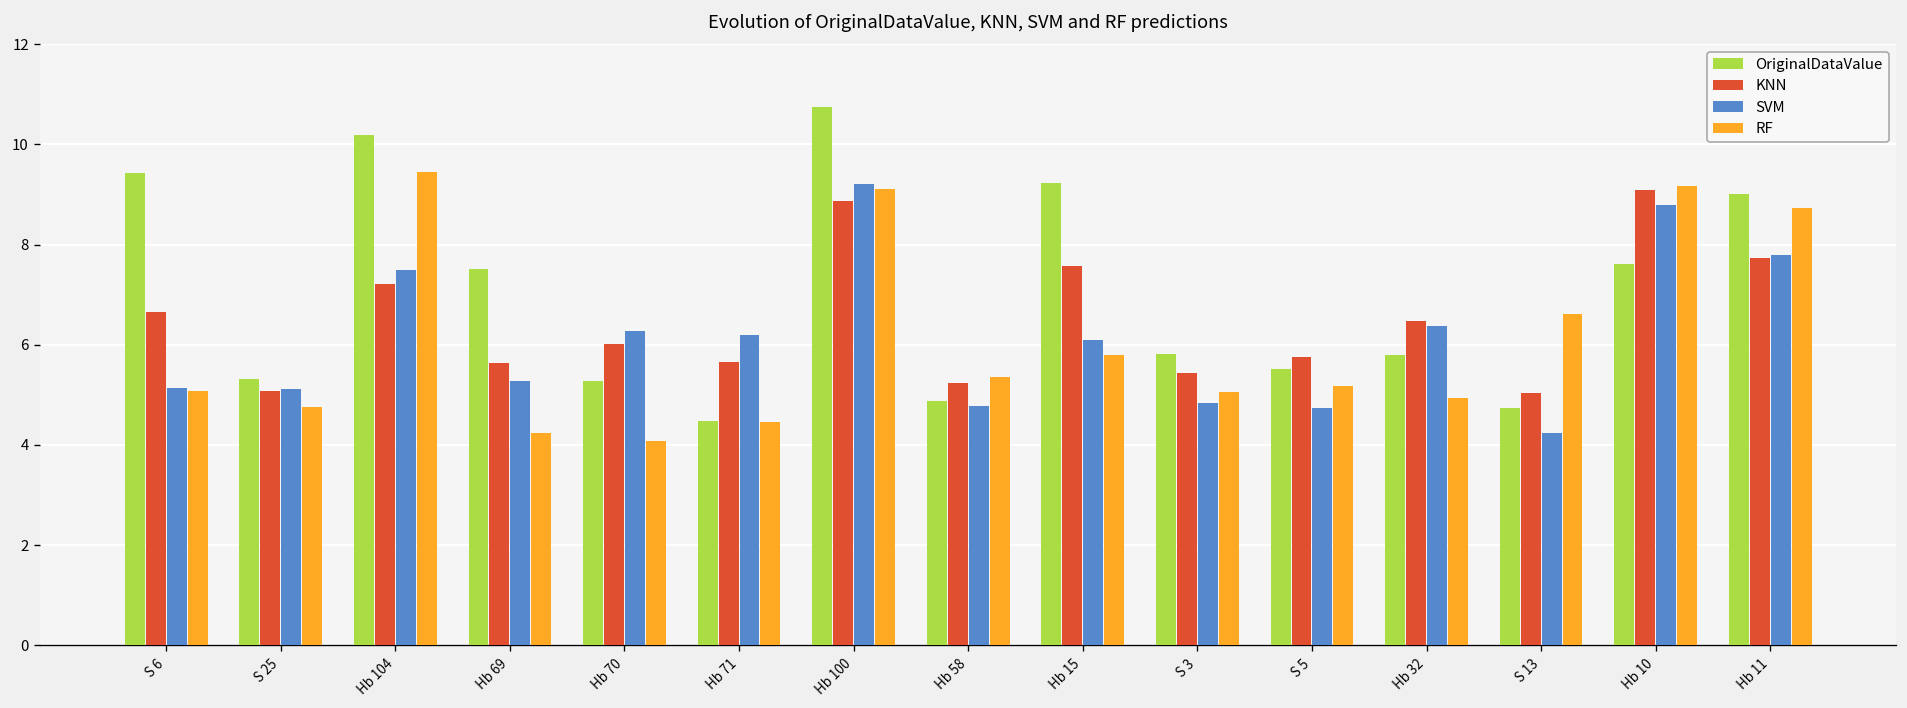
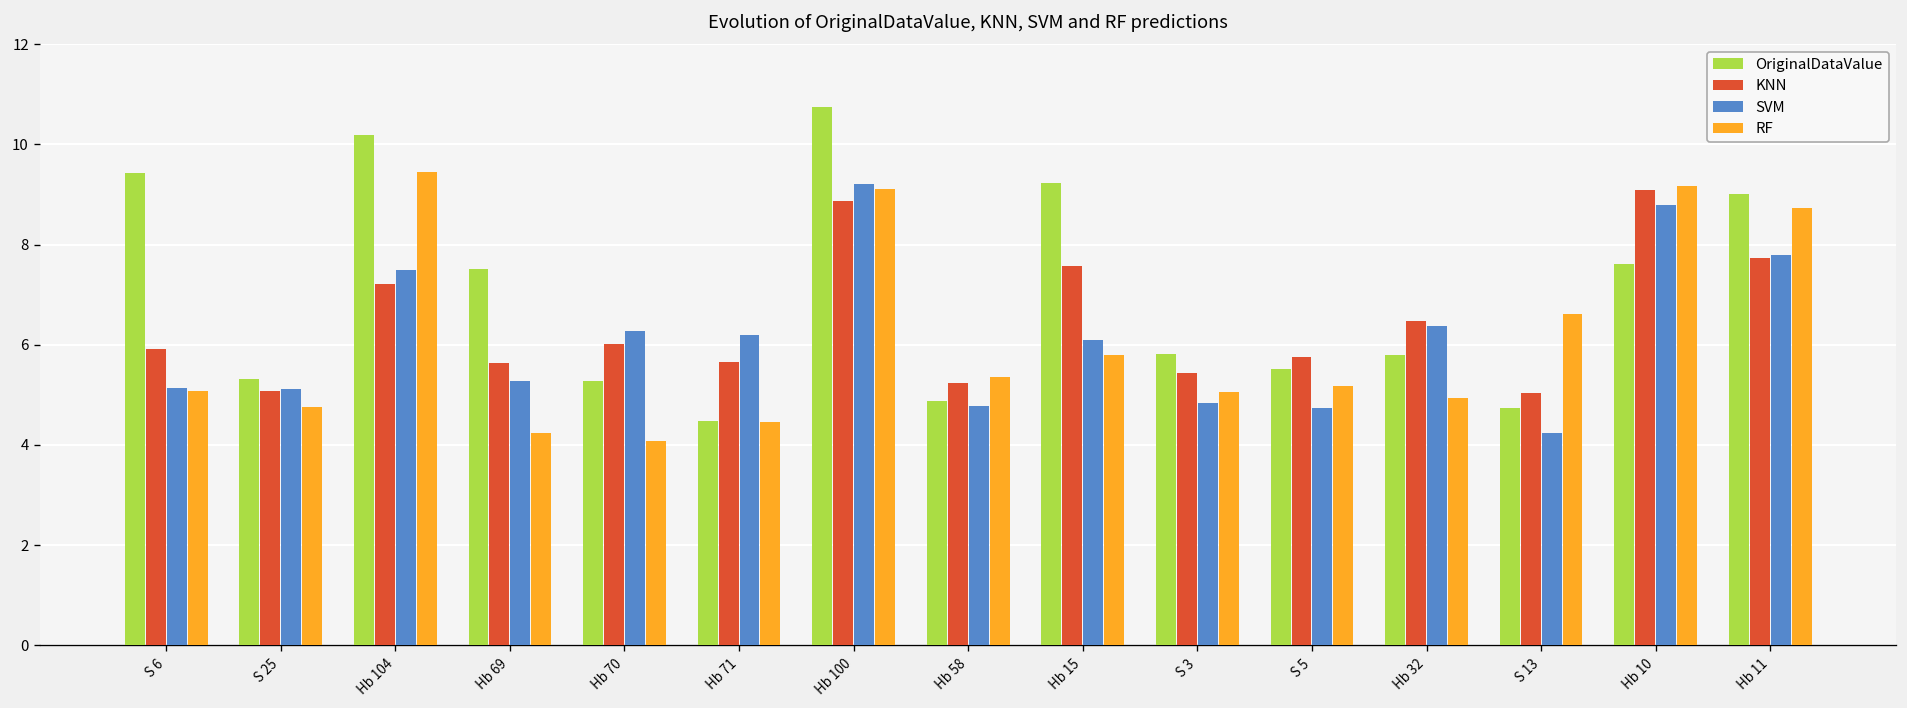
KNN, S 6: 6.7 -> 5.9
